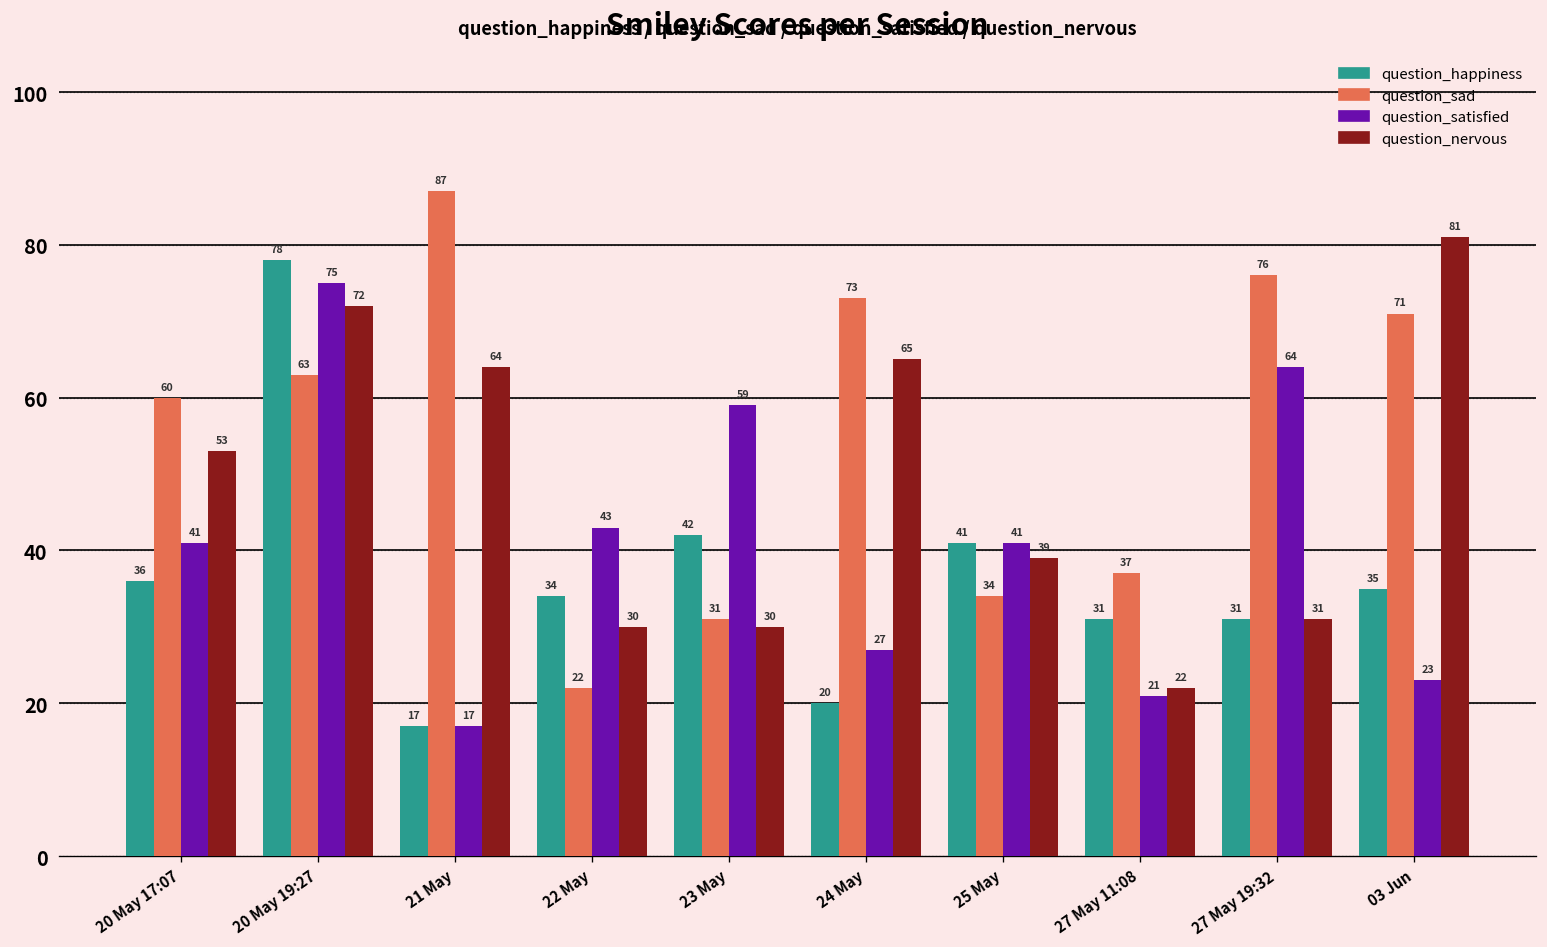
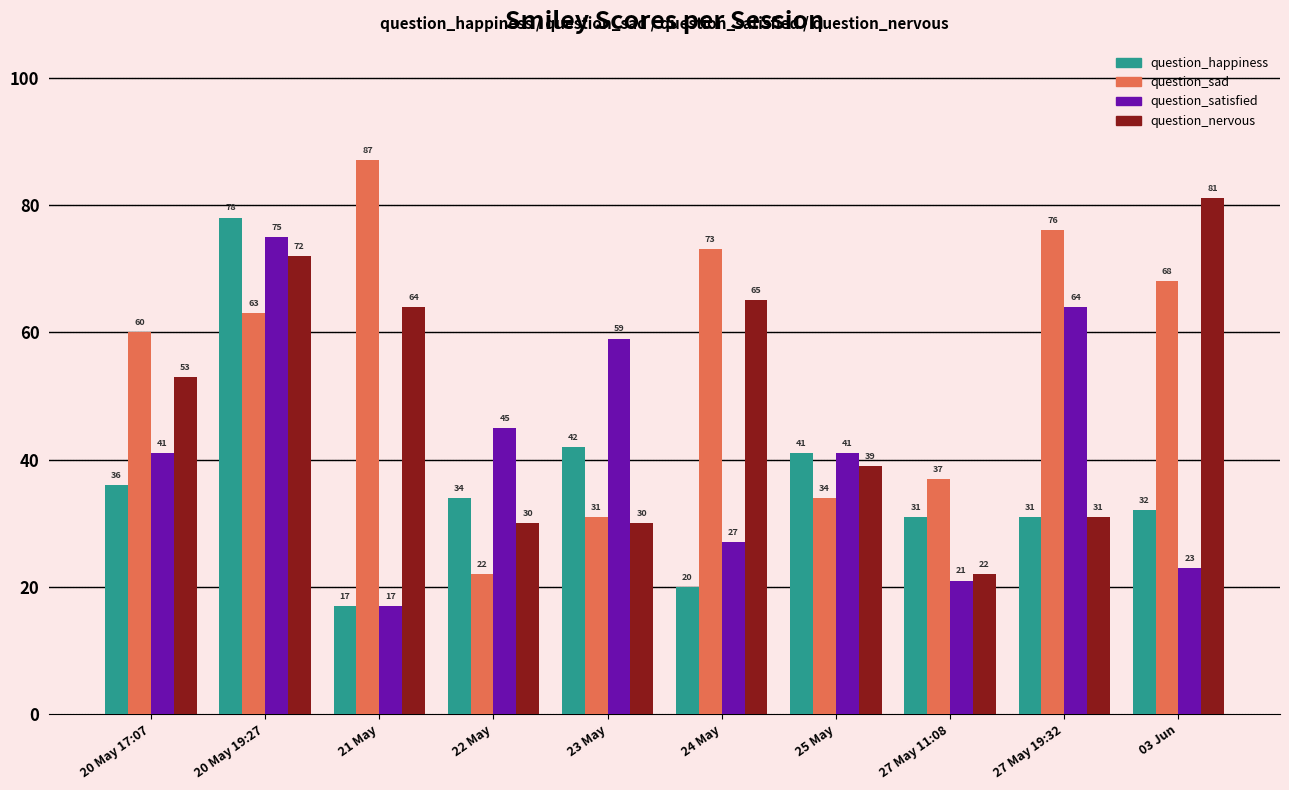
question_satisfied, 22 May: 43 -> 45
question_happiness, 03 Jun: 35 -> 32
question_sad, 03 Jun: 71 -> 68
